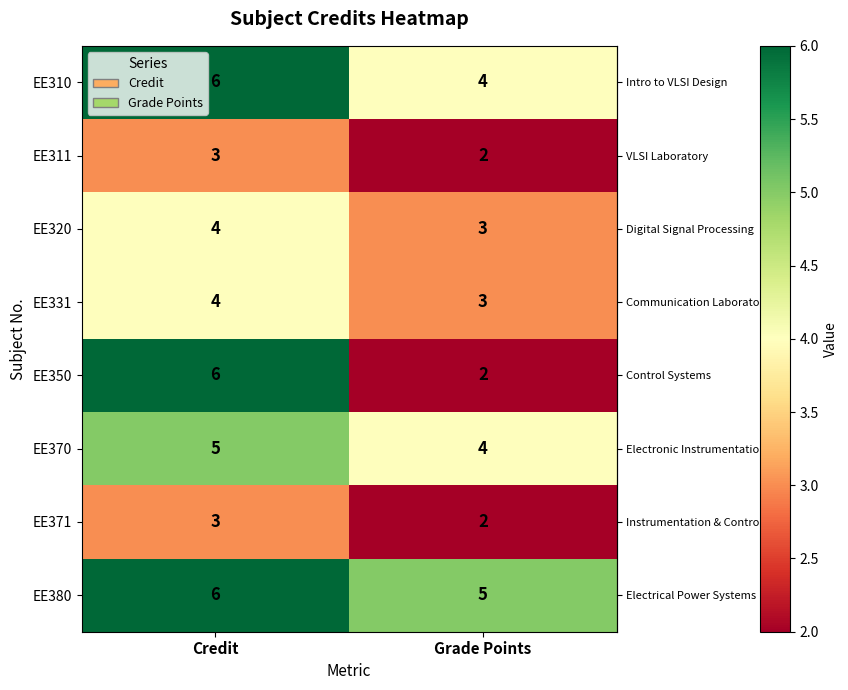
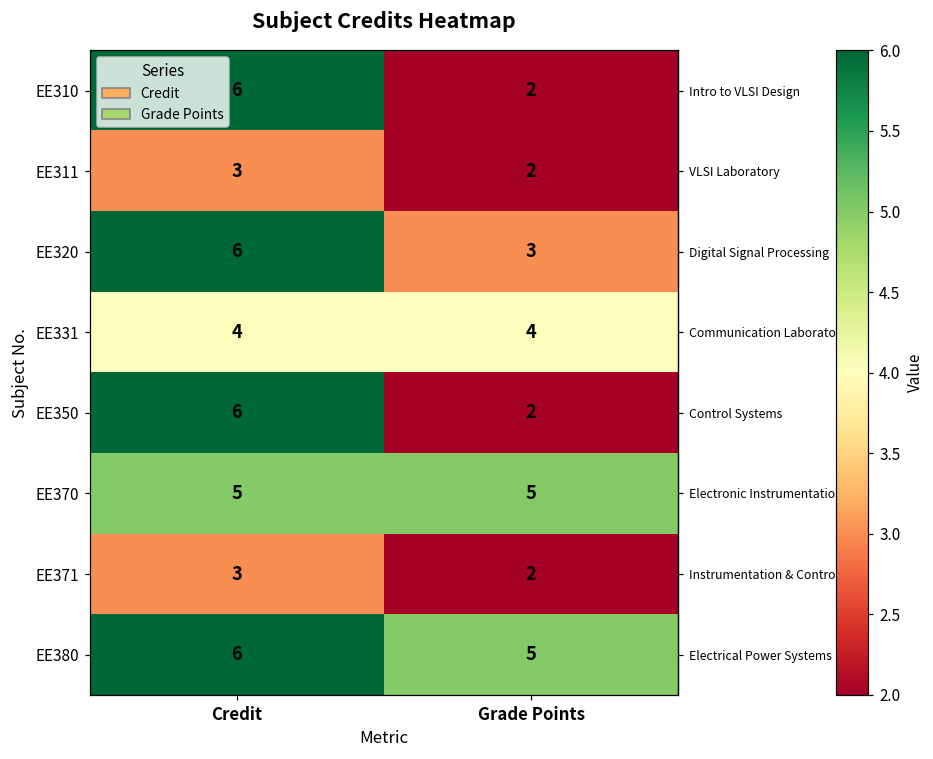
EE310, Grade Points: 4 -> 2
EE320, Credit: 4 -> 6
EE331, Grade Points: 3 -> 4
EE370, Grade Points: 4 -> 5
